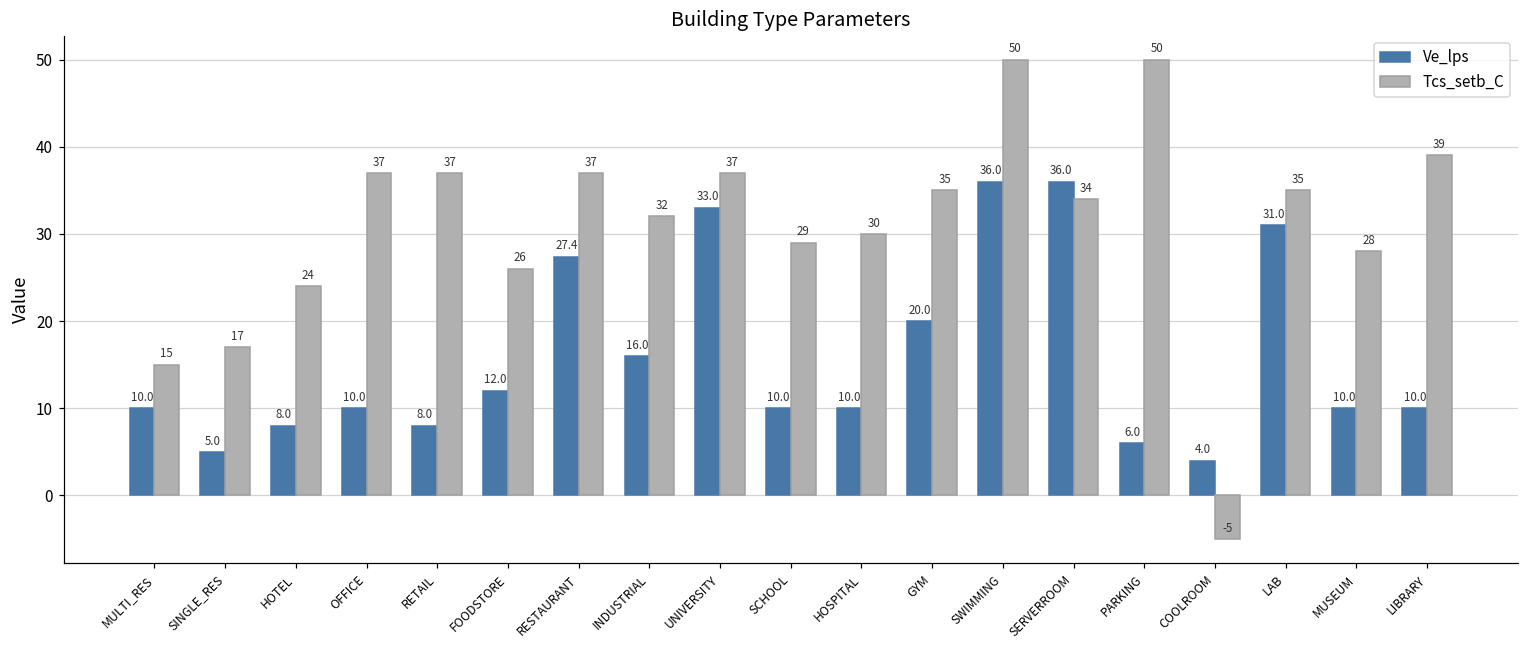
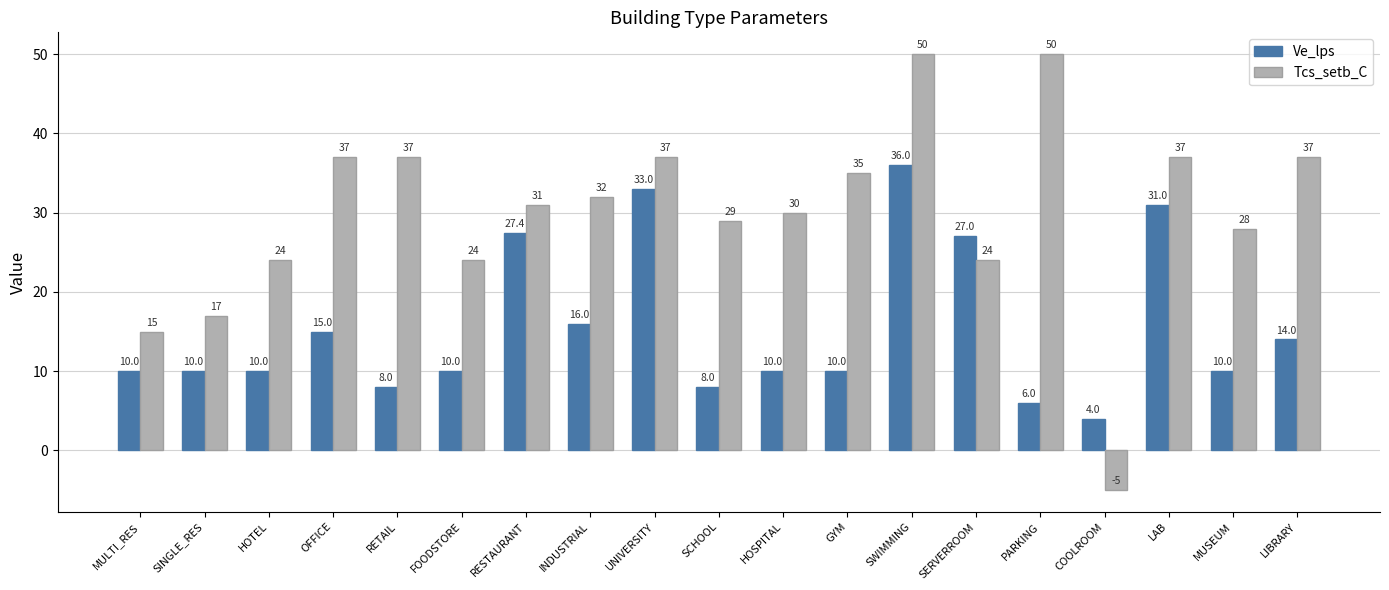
Ve_lps, SINGLE_RES: 5.0 -> 10.0
Ve_lps, HOTEL: 8.0 -> 10.0
Ve_lps, OFFICE: 10.0 -> 15.0
Ve_lps, FOODSTORE: 12.0 -> 10.0
Tcs_setb_C, FOODSTORE: 26 -> 24
Tcs_setb_C, RESTAURANT: 37 -> 31
Ve_lps, SCHOOL: 10.0 -> 8.0
Ve_lps, GYM: 20.0 -> 10.0
Ve_lps, SERVERROOM: 36.0 -> 27.0
Tcs_setb_C, SERVERROOM: 34 -> 24
Tcs_setb_C, LAB: 35 -> 37
Ve_lps, LIBRARY: 10.0 -> 14.0
Tcs_setb_C, LIBRARY: 39 -> 37
